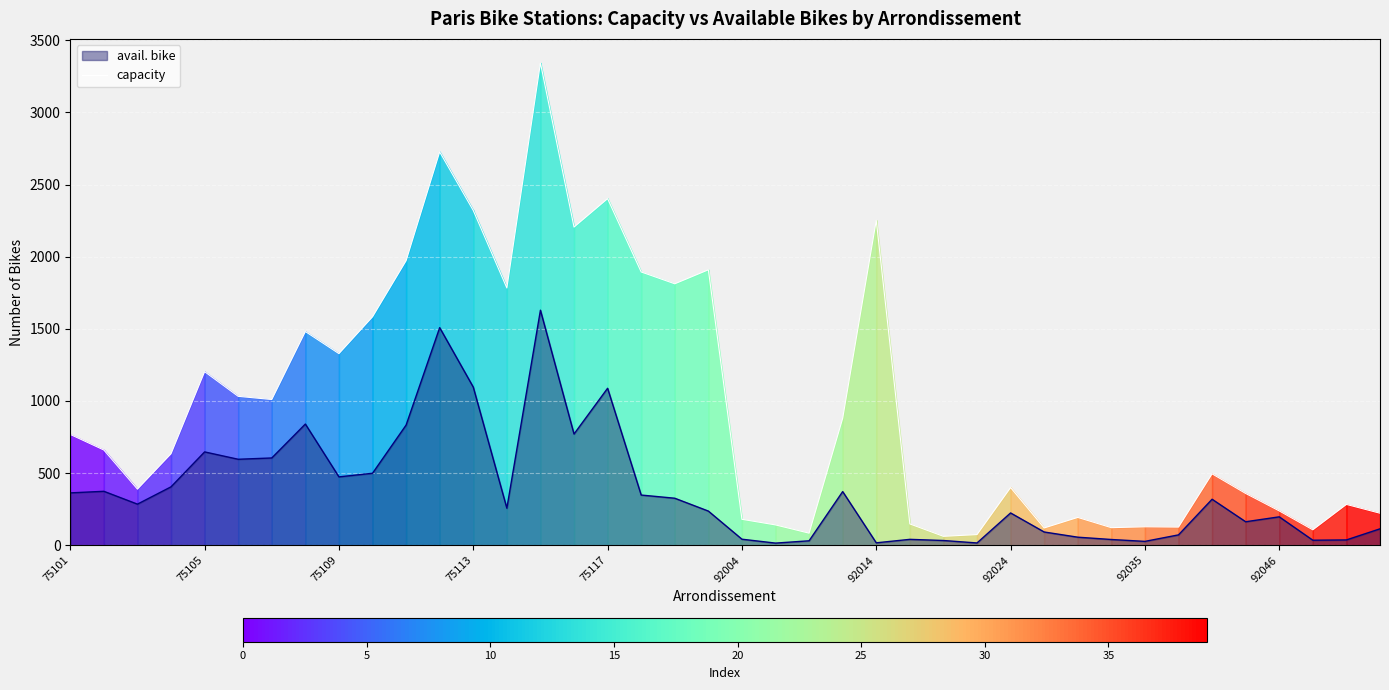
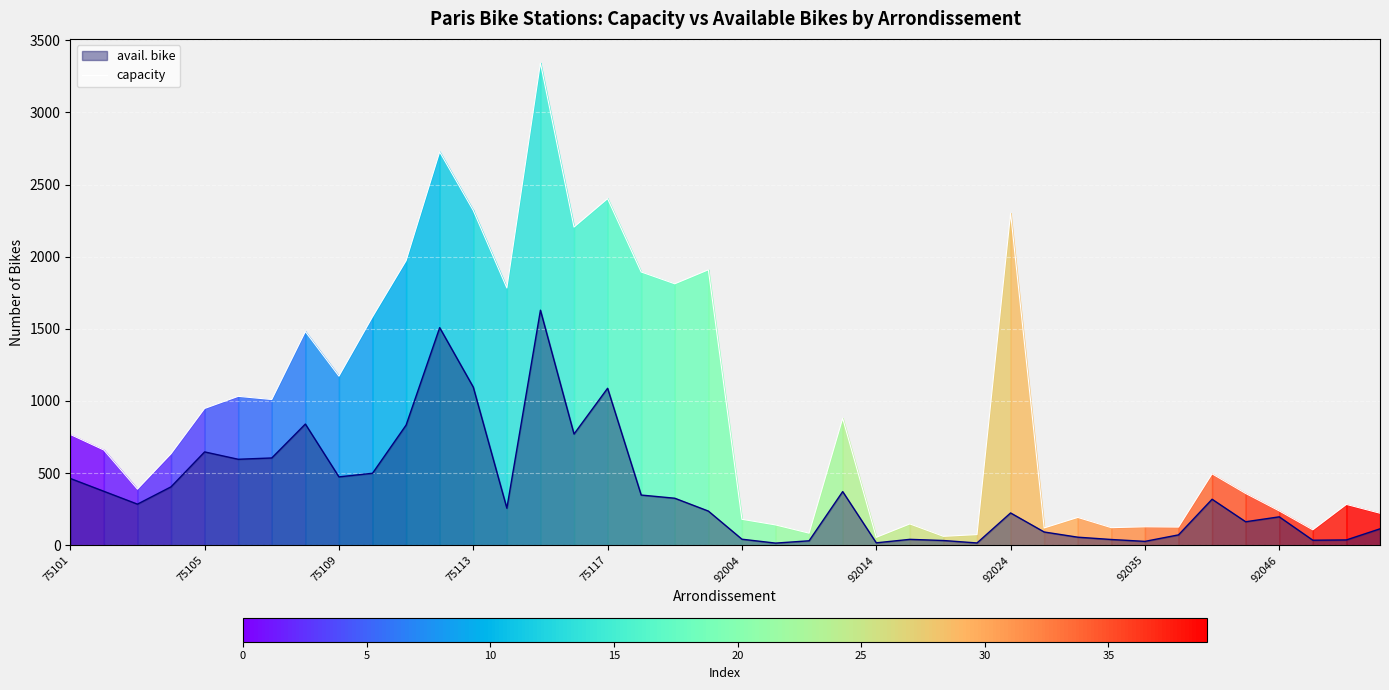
avail. bike, 75101: 360 -> 460
capacity, 75105: 1200 -> 950
capacity, 75109: 1330 -> 1170
capacity, 92014: 2250 -> 60
capacity, 92024: 400 -> 2300
